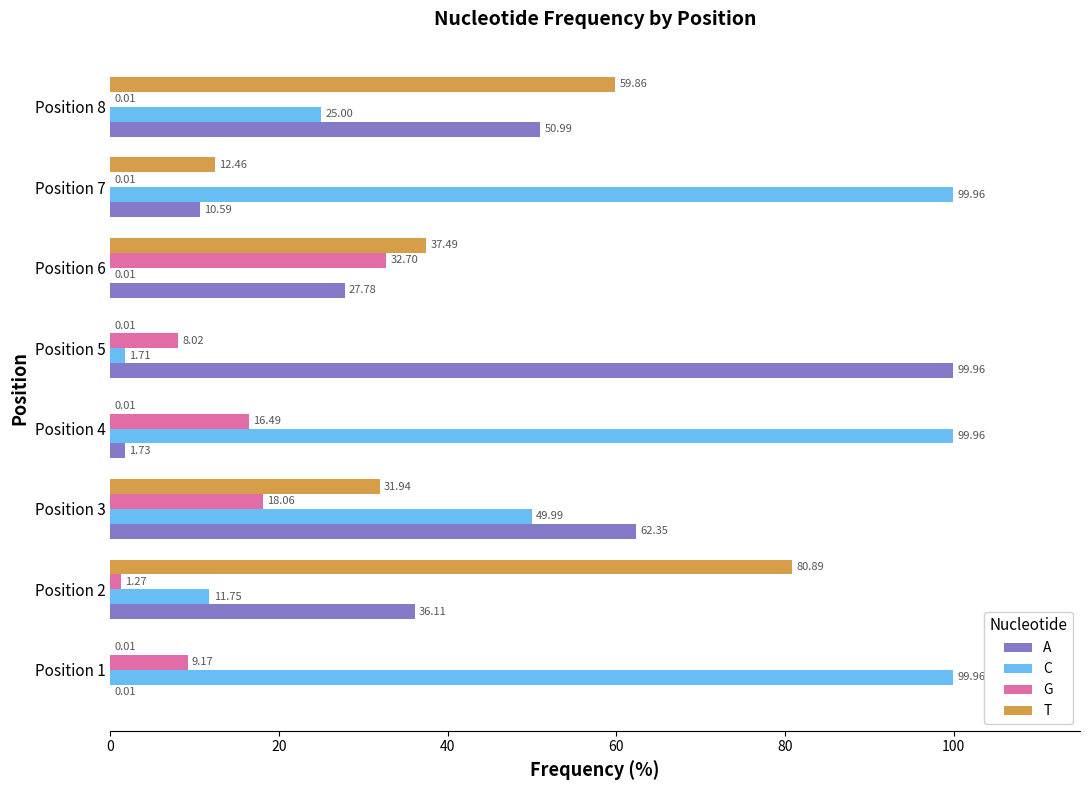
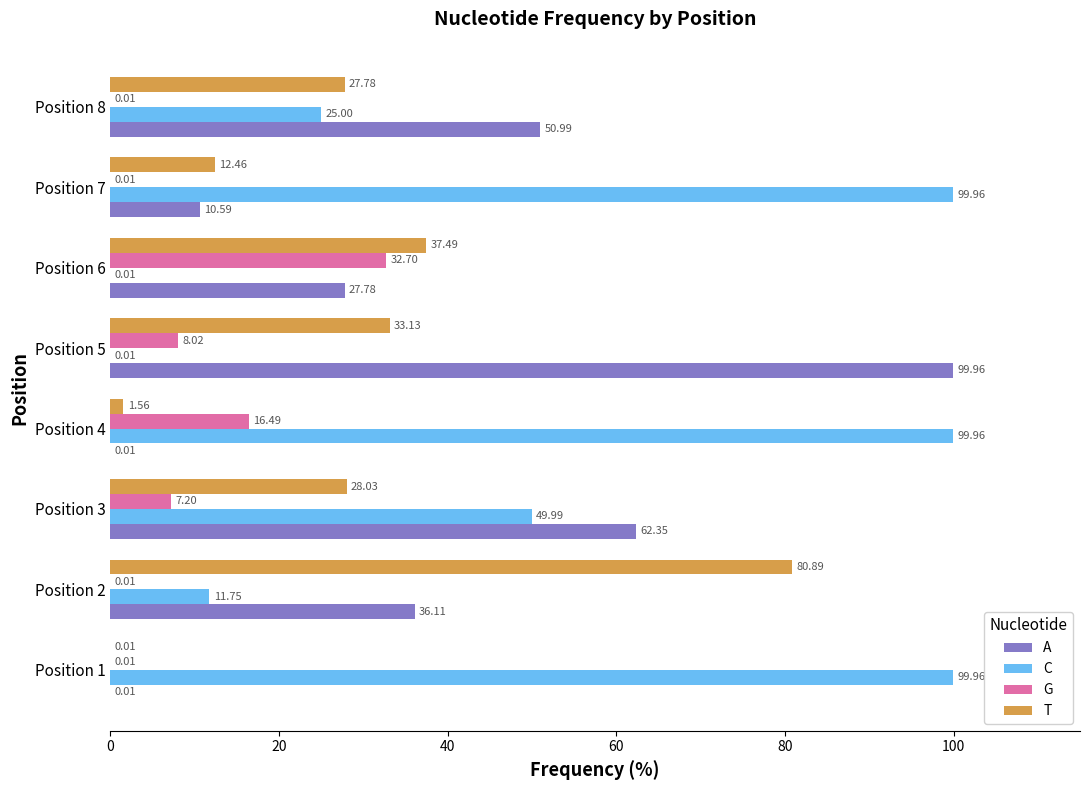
T, Position 8: 59.86 -> 27.78
T, Position 5: 0.01 -> 33.13
C, Position 5: 1.71 -> 0.01
T, Position 4: 0.01 -> 1.56
A, Position 4: 1.73 -> 0.01
T, Position 3: 31.94 -> 28.03
G, Position 3: 18.06 -> 7.20
G, Position 2: 1.27 -> 0.01
G, Position 1: 9.17 -> 0.01
